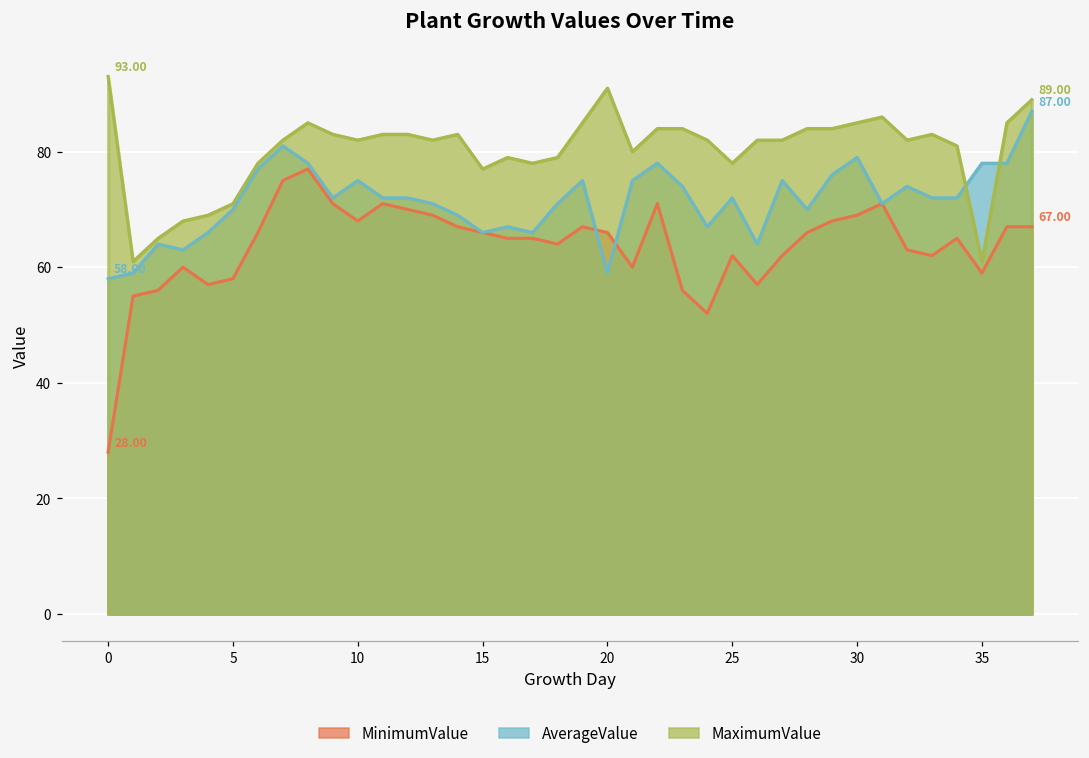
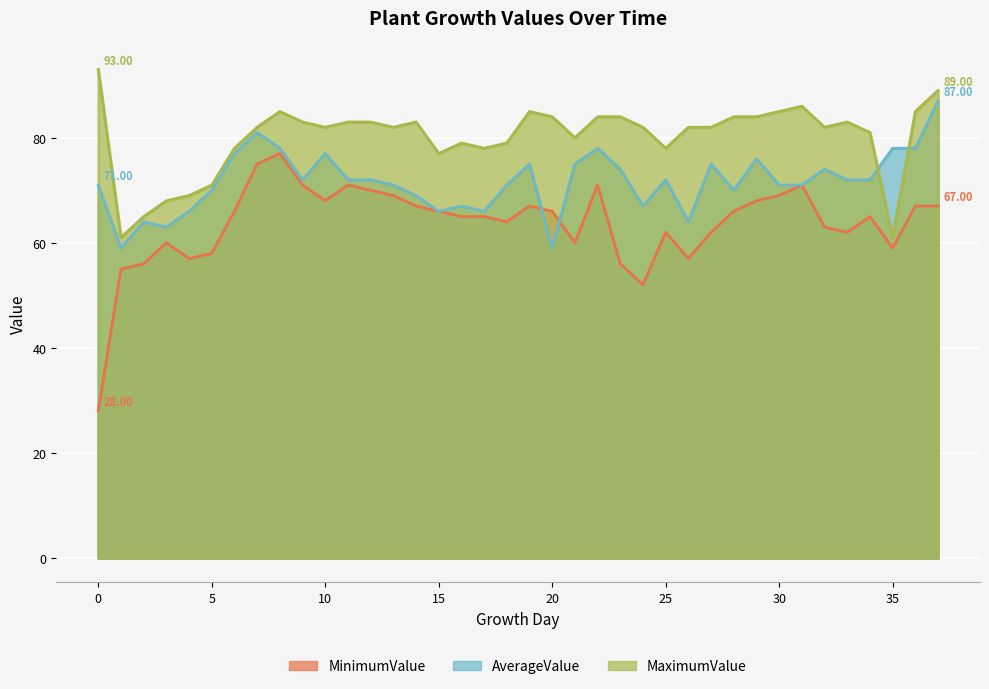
AverageValue, 0: 58.00 -> 71.00
AverageValue, 10: 75 -> 77
MaximumValue, 20: 91 -> 84
AverageValue, 30: 79 -> 71
